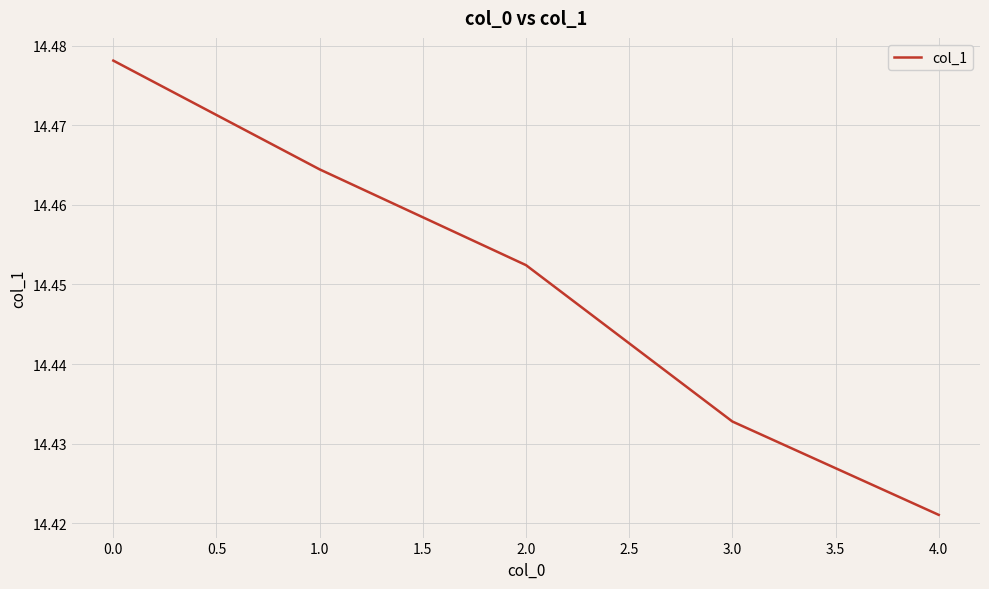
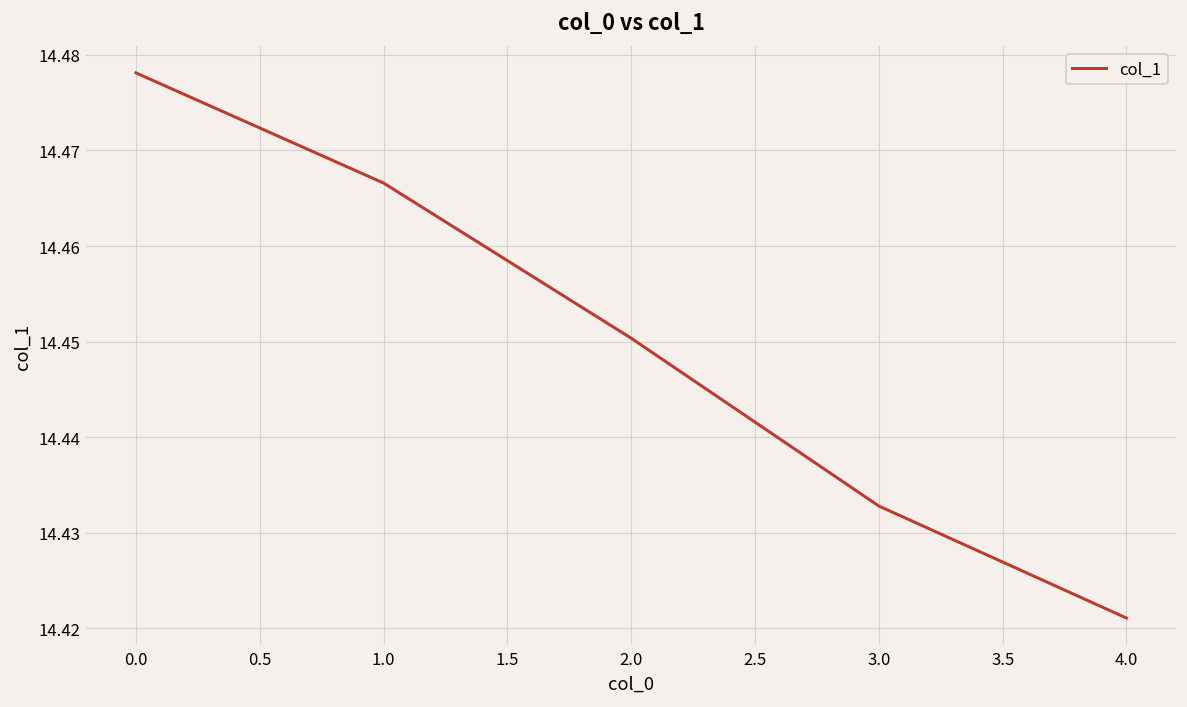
1.0: 14.464 -> 14.467
2.0: 14.452 -> 14.450
